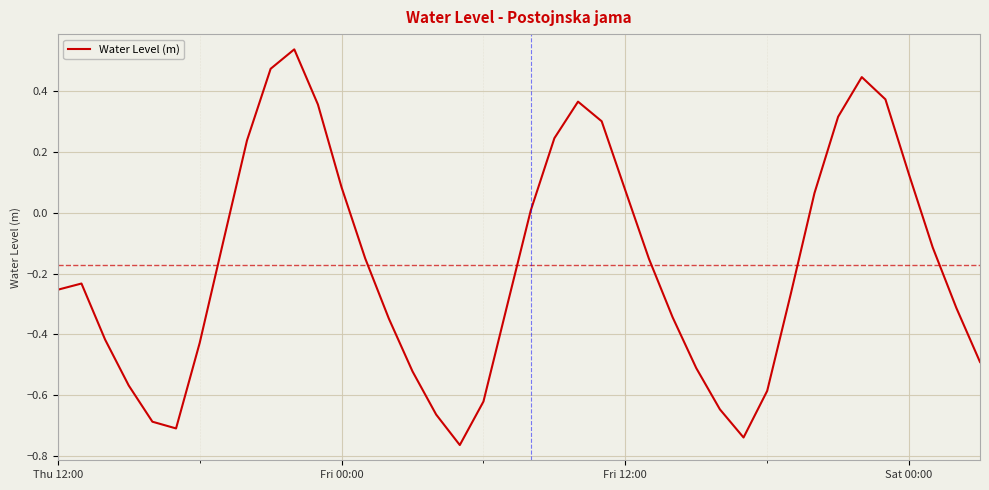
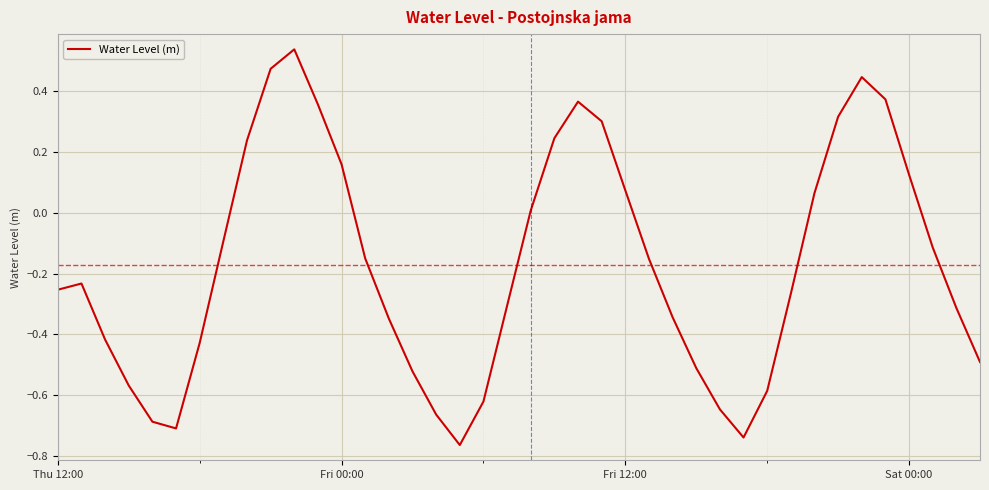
Fri 00:00: 0.08 -> 0.16
